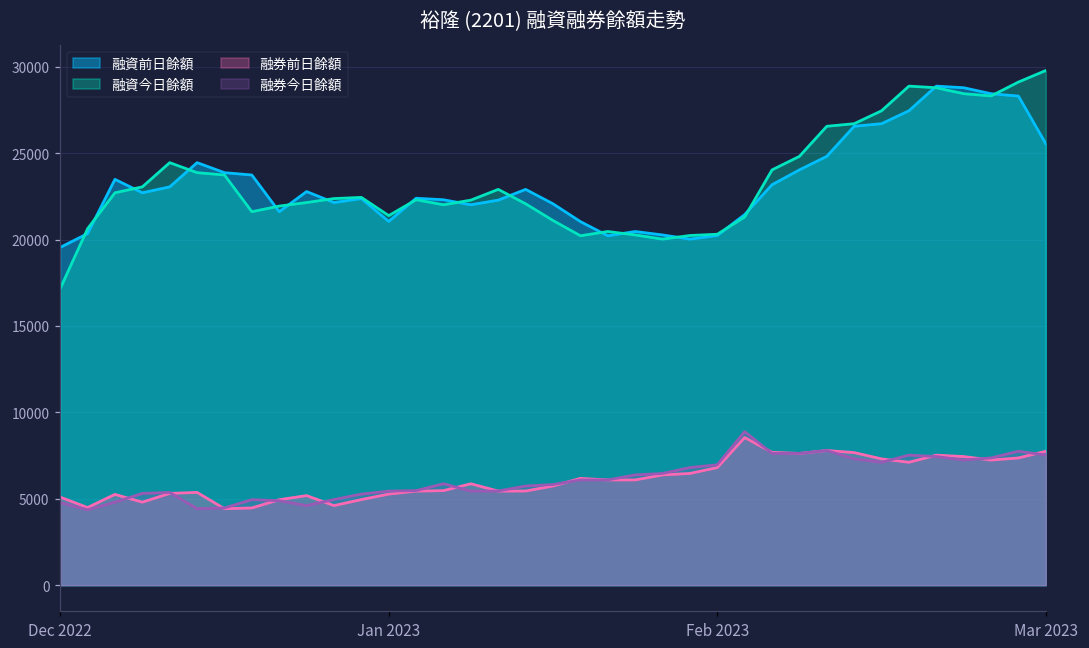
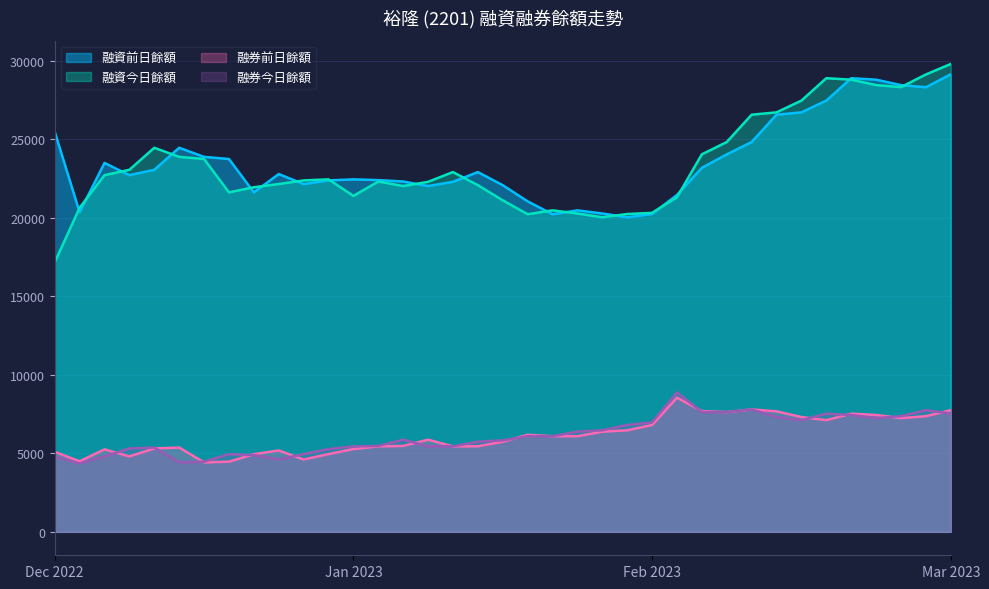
融資前日餘額, Dec 2022: 19500 -> 25500
融資前日餘額, Jan 2023: 21000 -> 22400
融資前日餘額, Mar 2023: 25500 -> 29100
